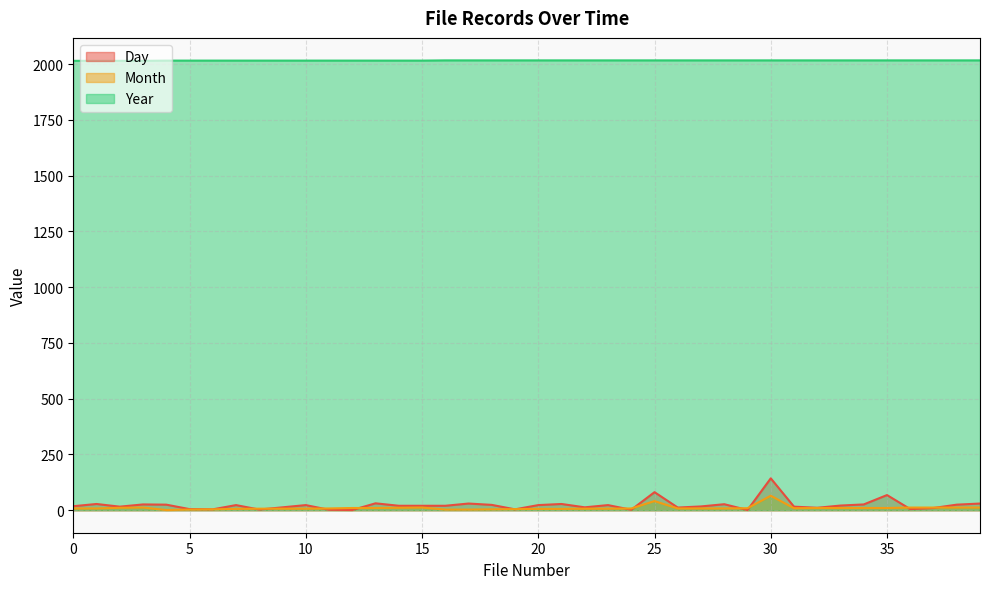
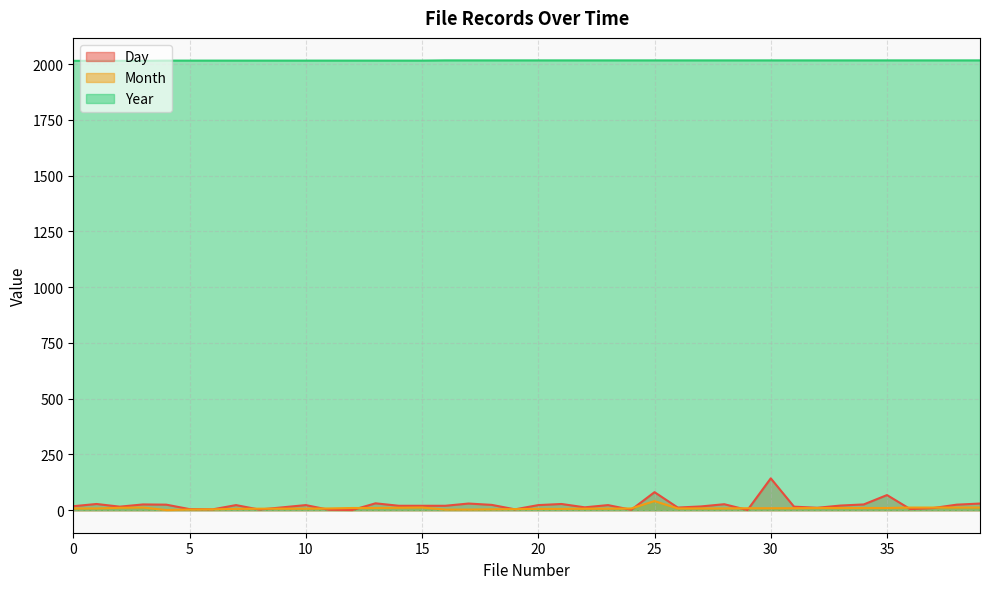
Month, 30: 70 -> 10
